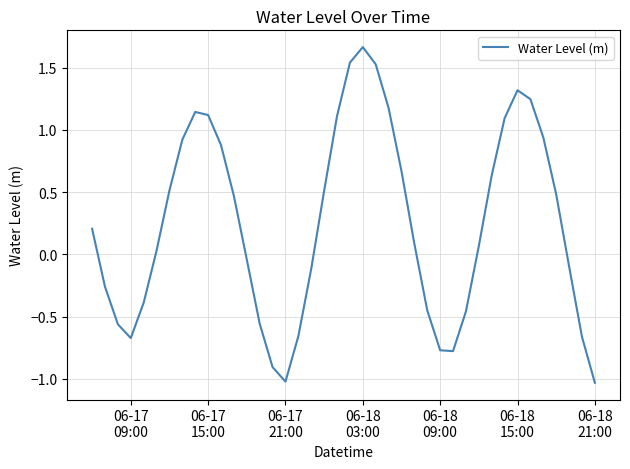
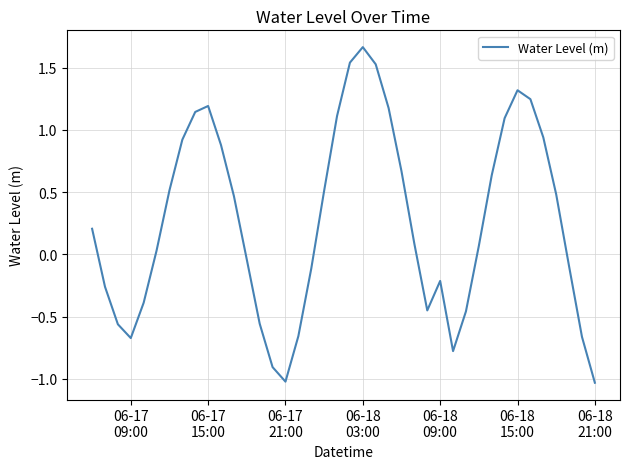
06-17 15:00: 1.12 -> 1.19
06-18 09:00: -0.77 -> -0.21
